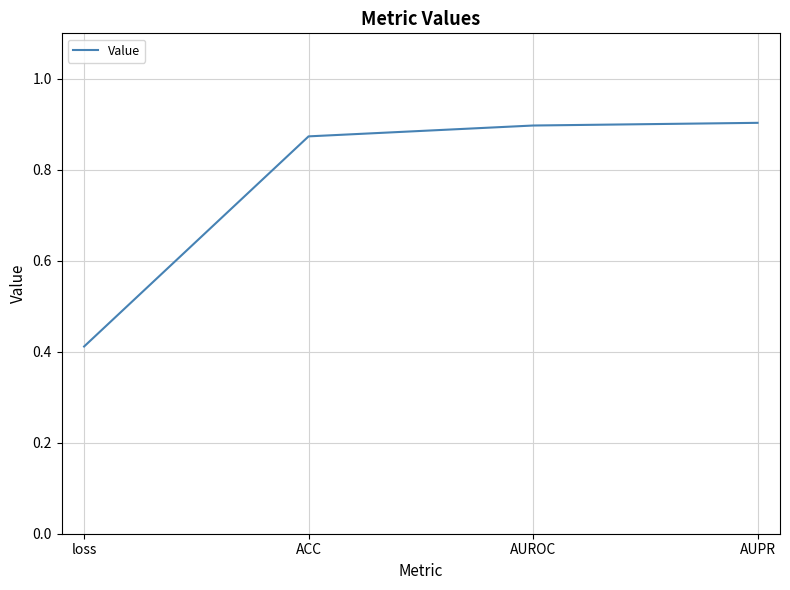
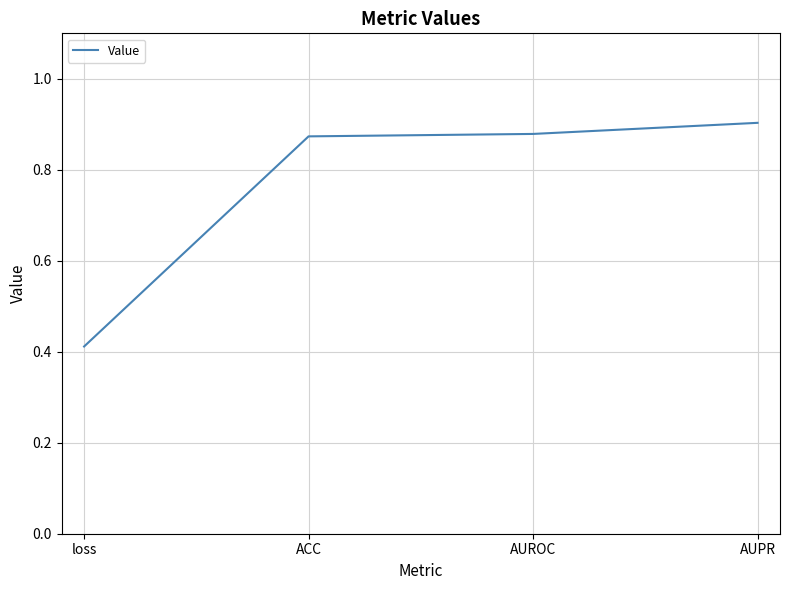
AUROC: 0.90 -> 0.88
